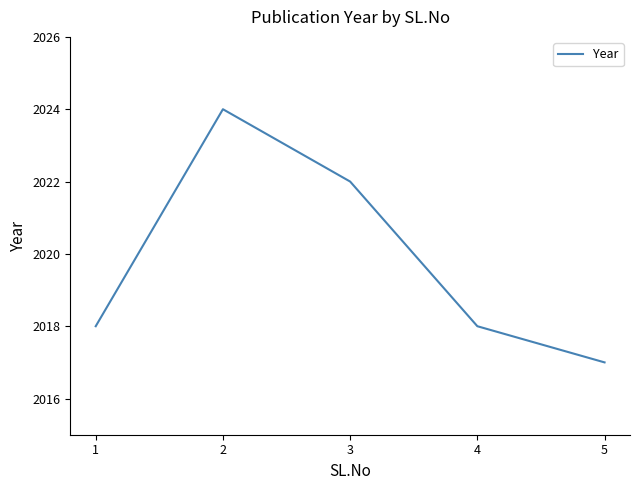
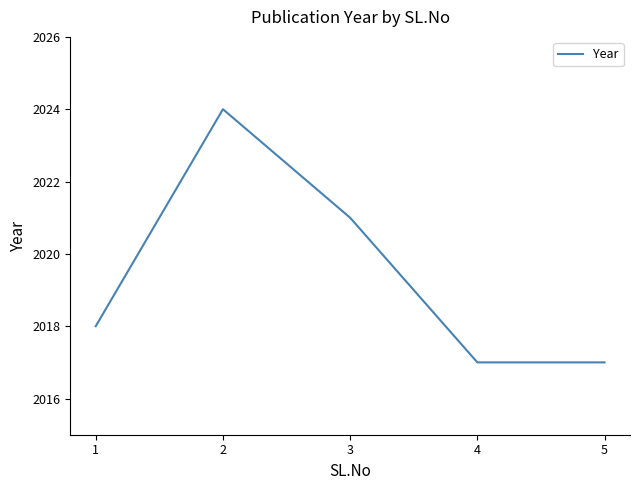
3: 2022 -> 2021
4: 2018 -> 2017
